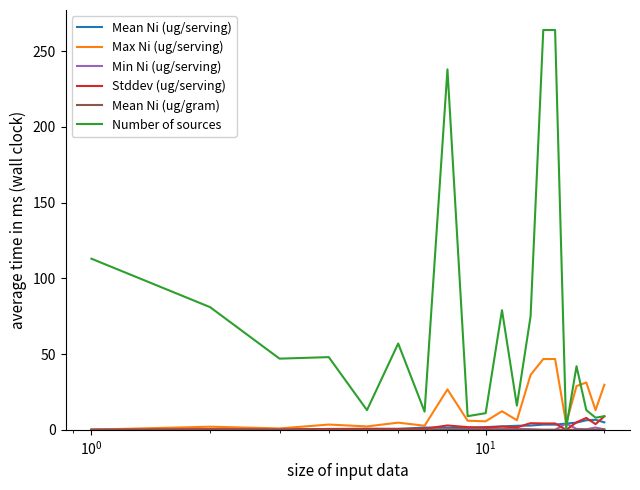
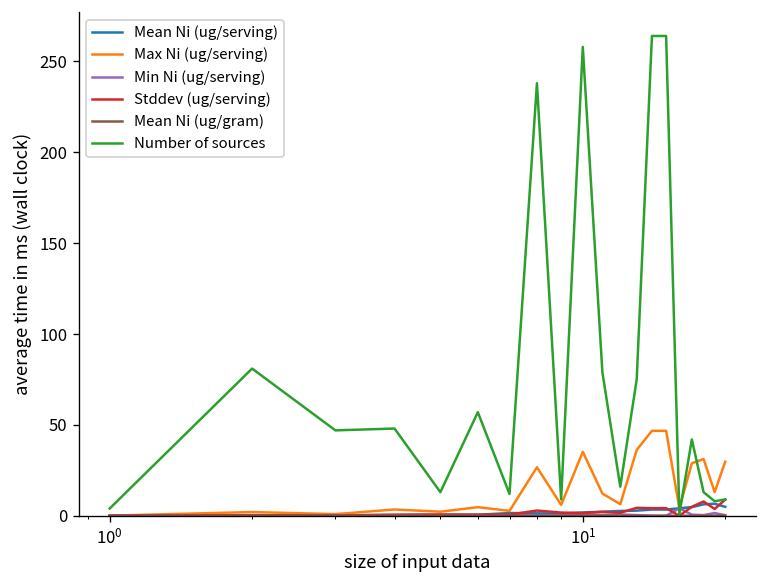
Number of sources, 10^0: 113 -> 4
Max Ni (ug/serving), 10^1: 6 -> 35
Number of sources, 10^1: 11 -> 258
